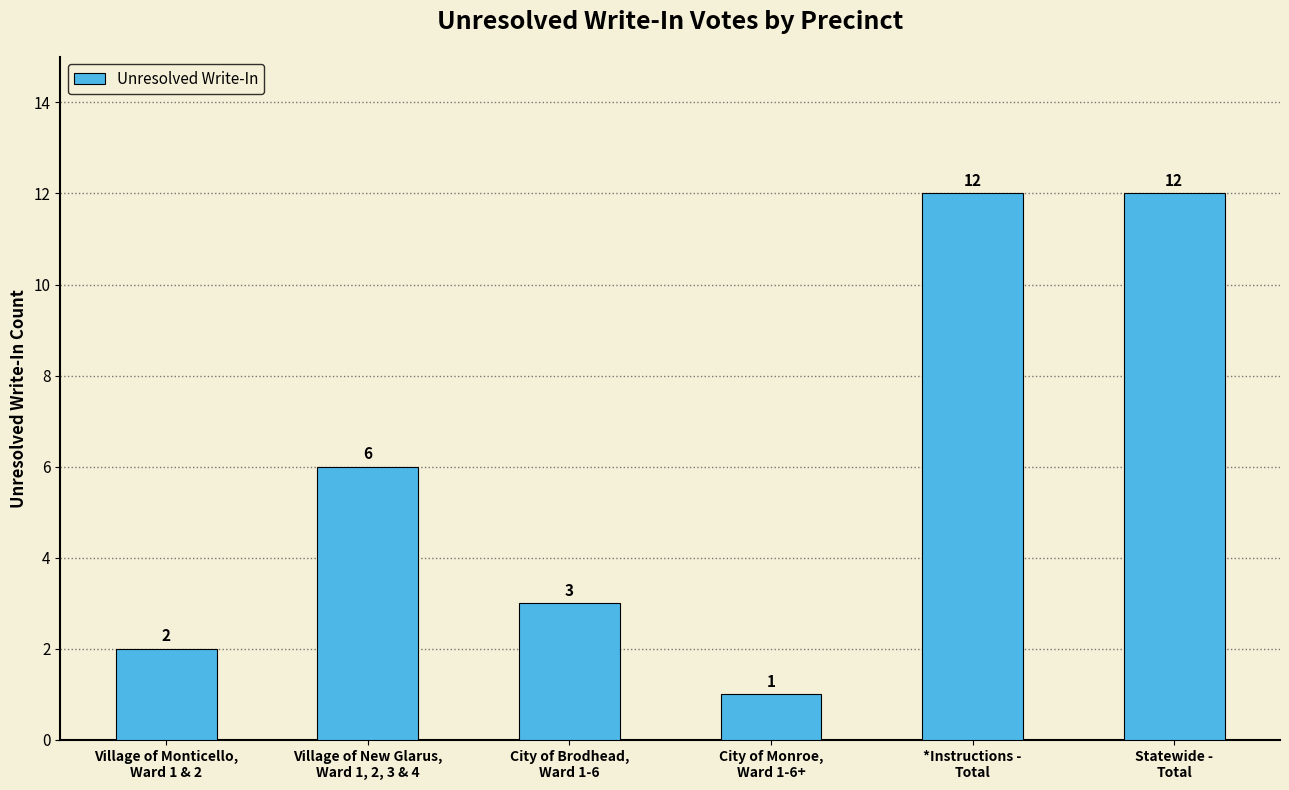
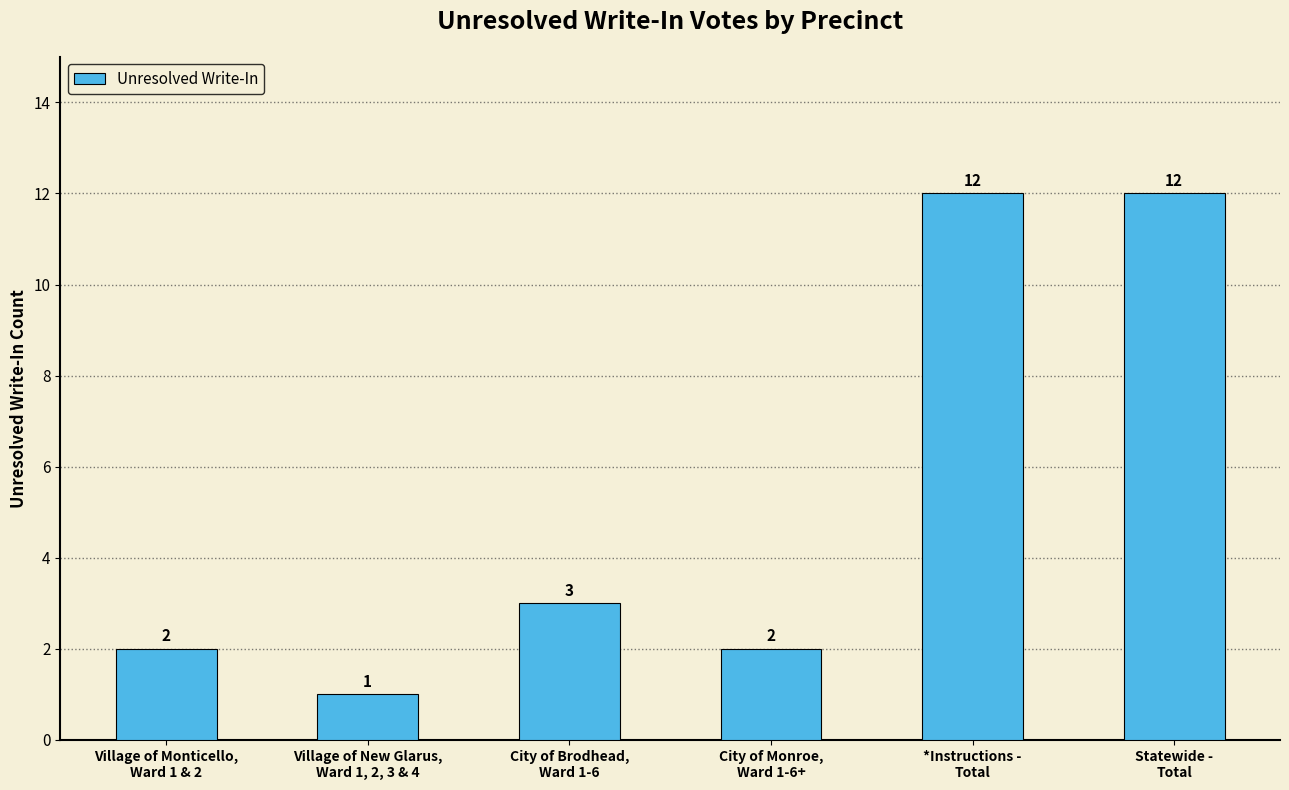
Village of New Glarus, Ward 1, 2, 3 & 4: 6 -> 1
City of Monroe, Ward 1-6+: 1 -> 2
